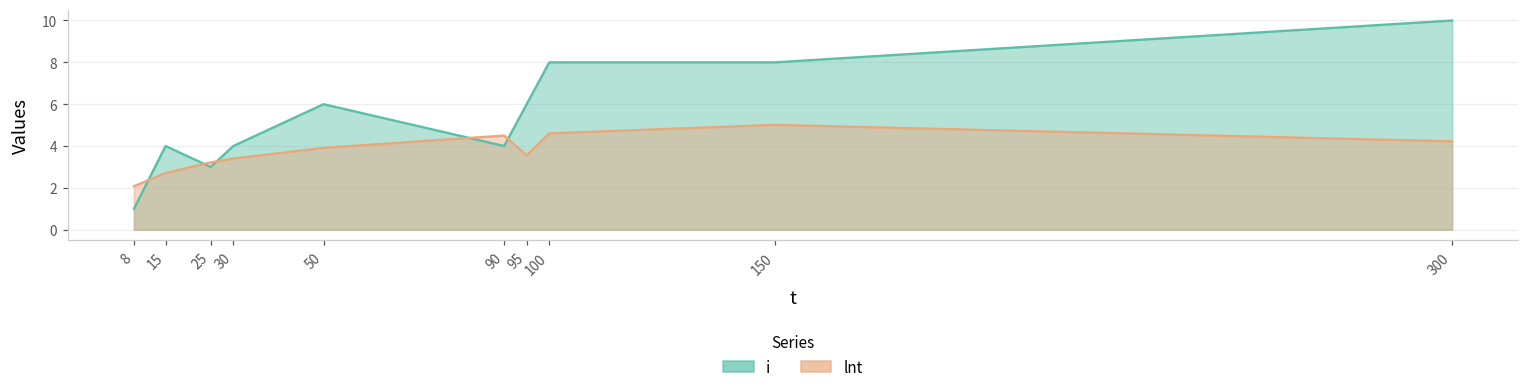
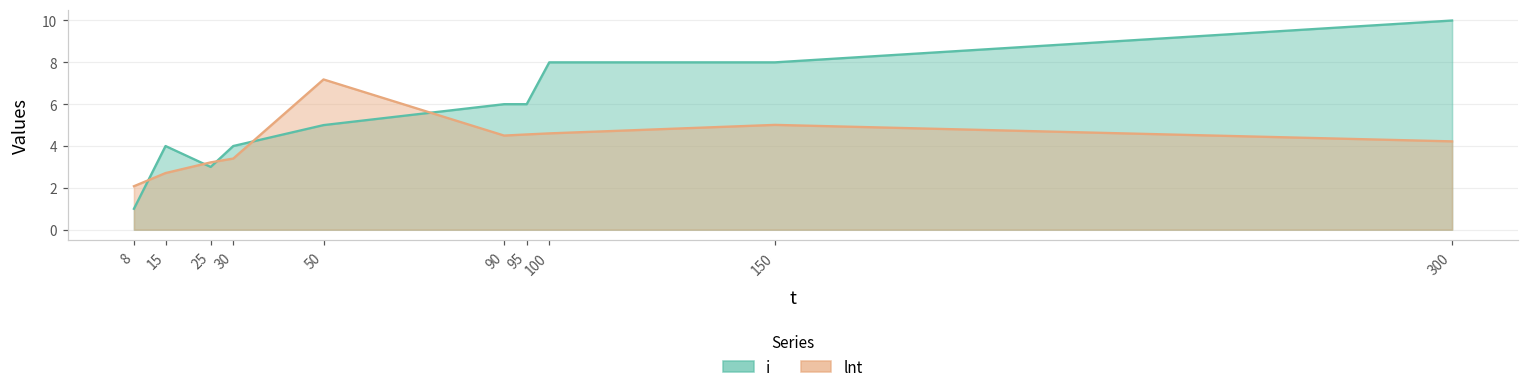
i, 50: 6 -> 5
lnt, 50: 3.9 -> 7.2
i, 90: 4 -> 6
lnt, 95: 3.6 -> 4.6
